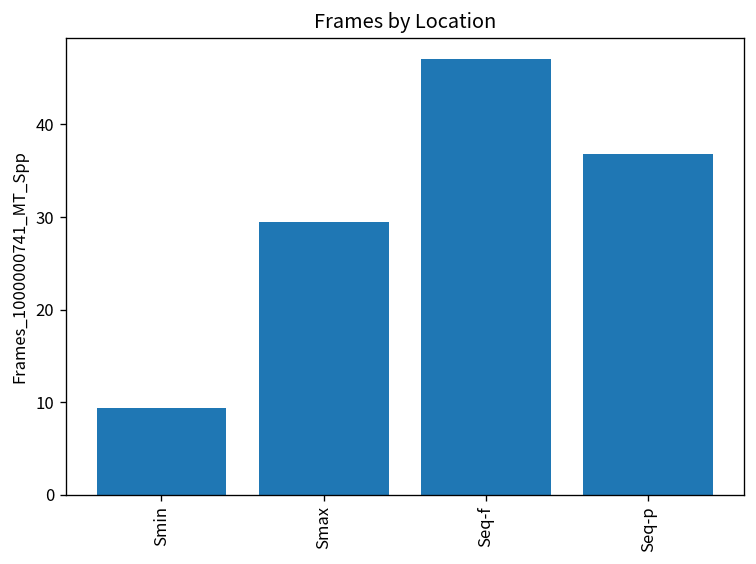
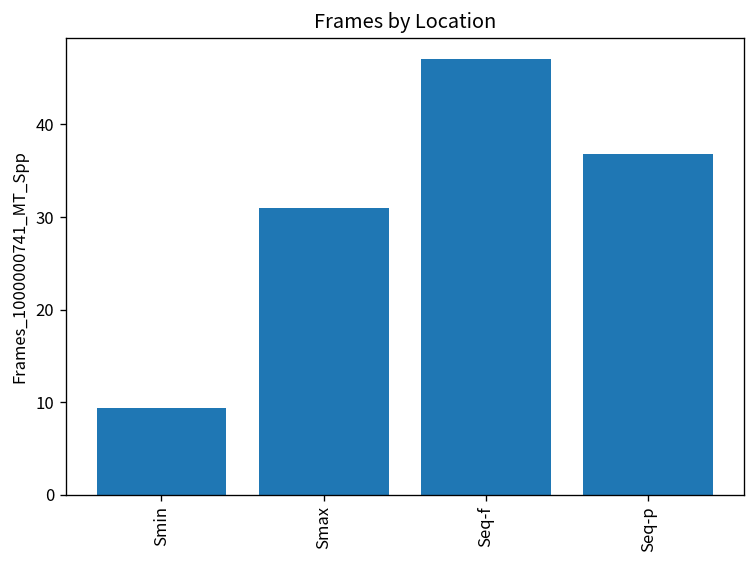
Smax: 29 -> 31
